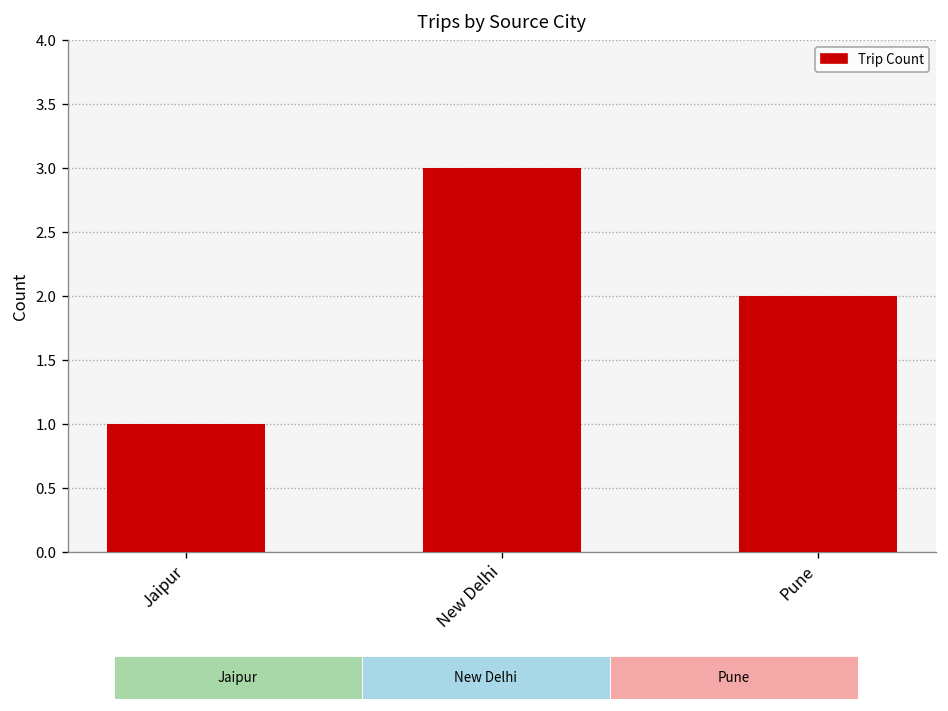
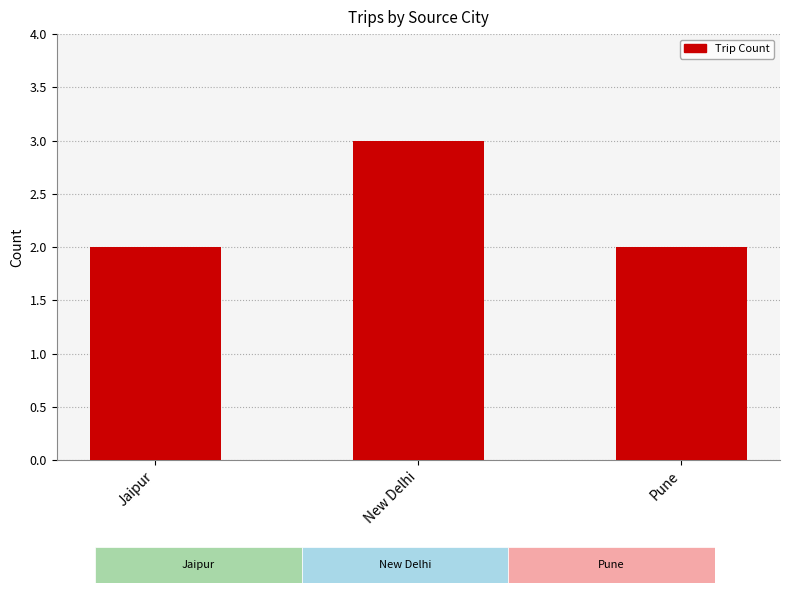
Jaipur: 1 -> 2
